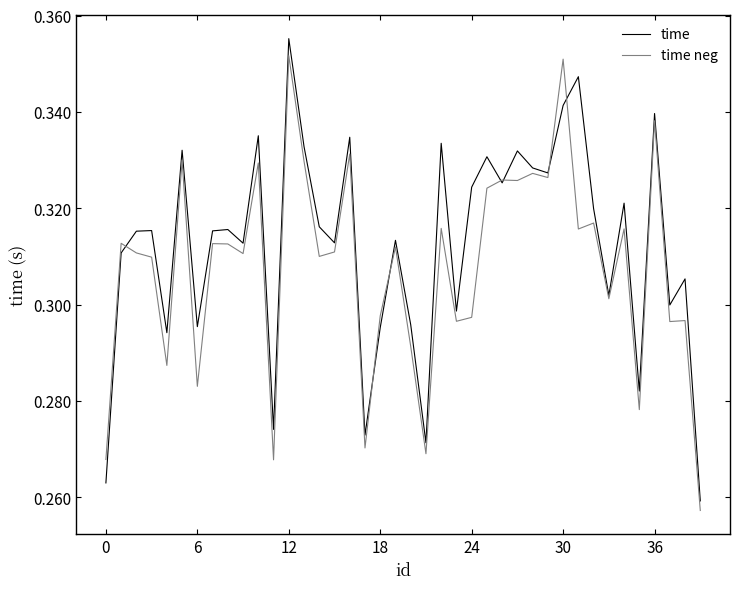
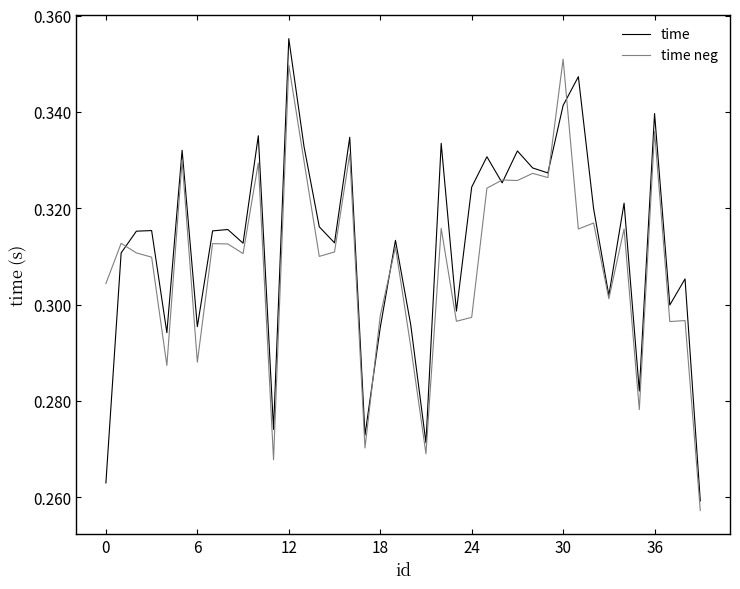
time neg, 0: 0.268 -> 0.304
time neg, 6: 0.283 -> 0.288
time neg, 12: 0.352 -> 0.350
time neg, 36: 0.338 -> 0.336
